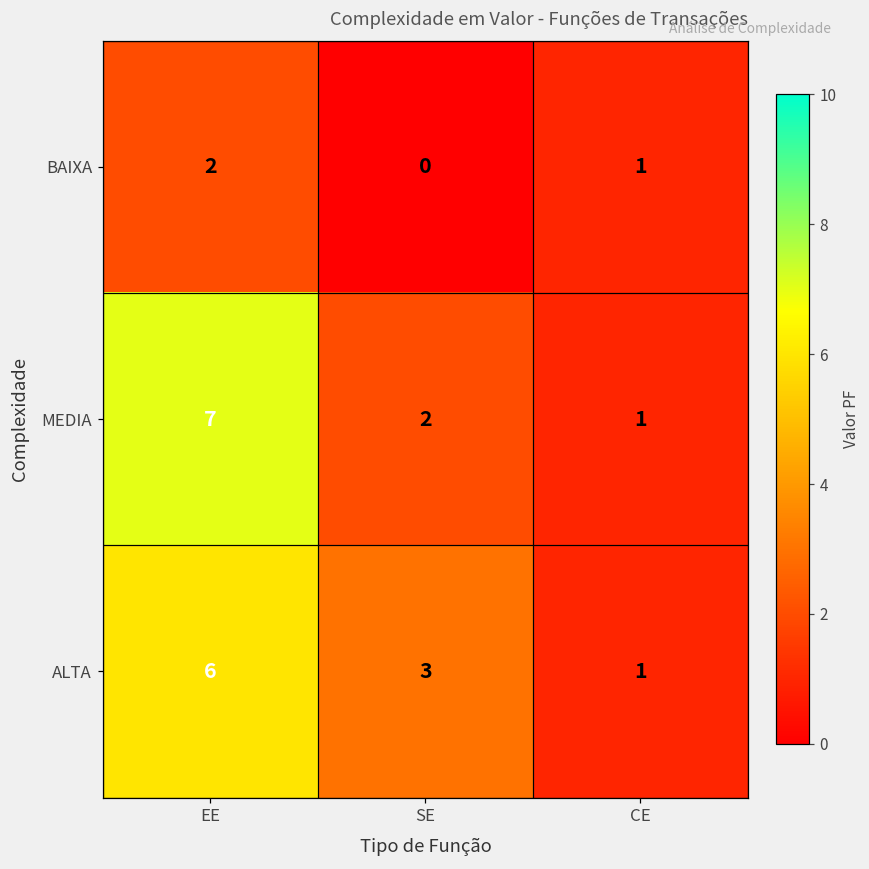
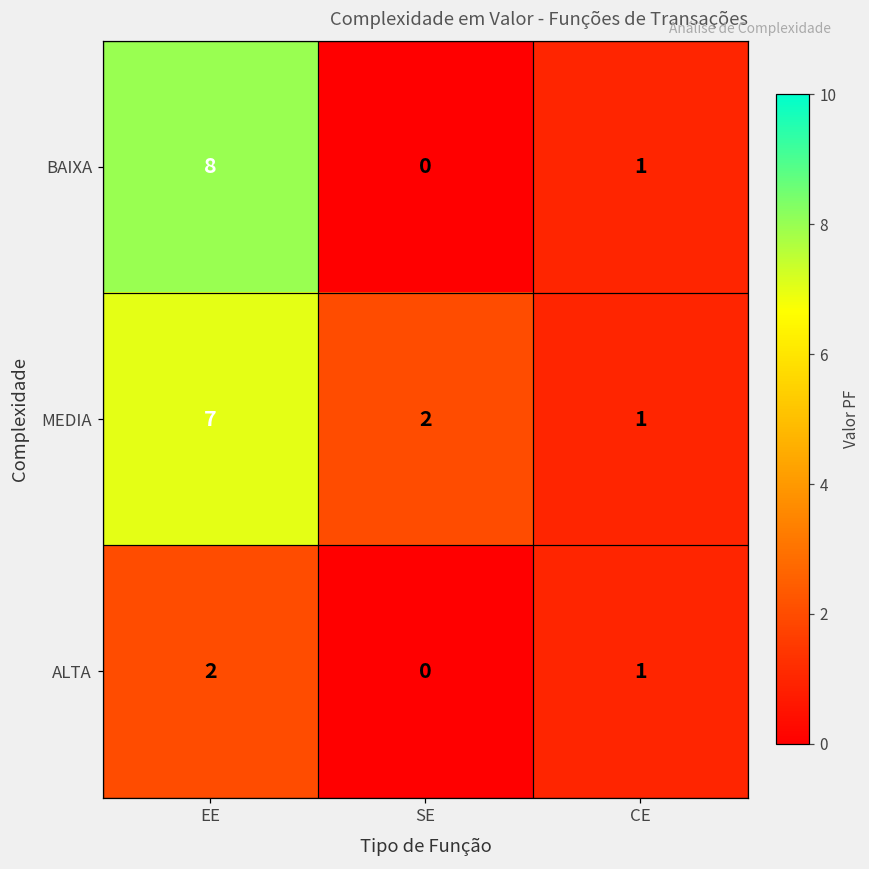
BAIXA, EE: 2 -> 8
ALTA, EE: 6 -> 2
ALTA, SE: 3 -> 0
